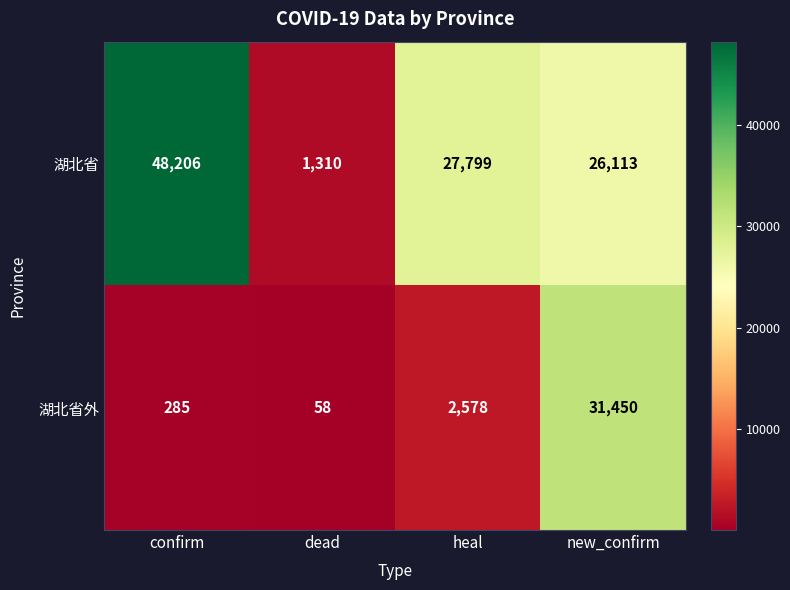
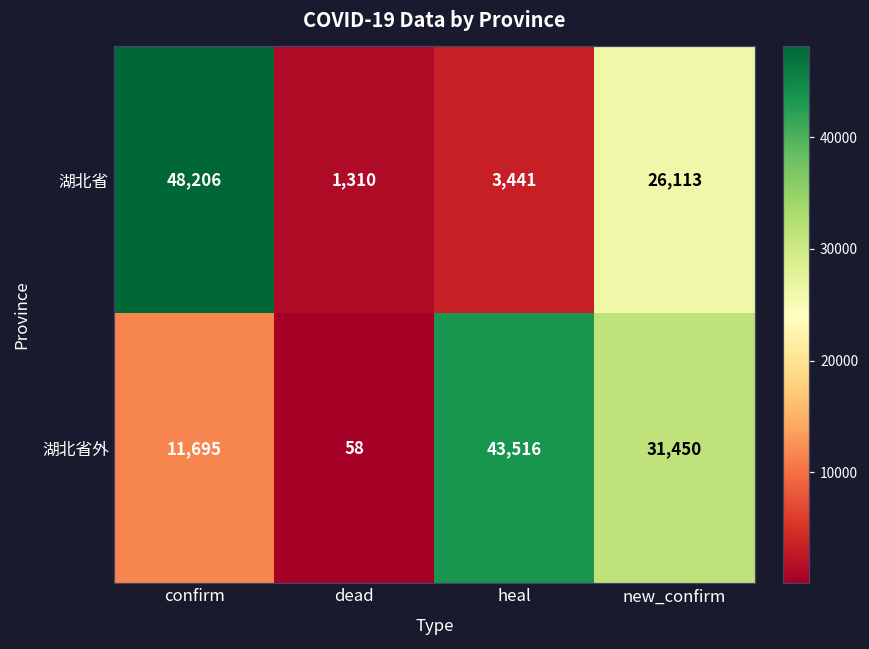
湖北省, heal: 27,799 -> 3,441
湖北省外, confirm: 285 -> 11,695
湖北省外, heal: 2,578 -> 43,516
